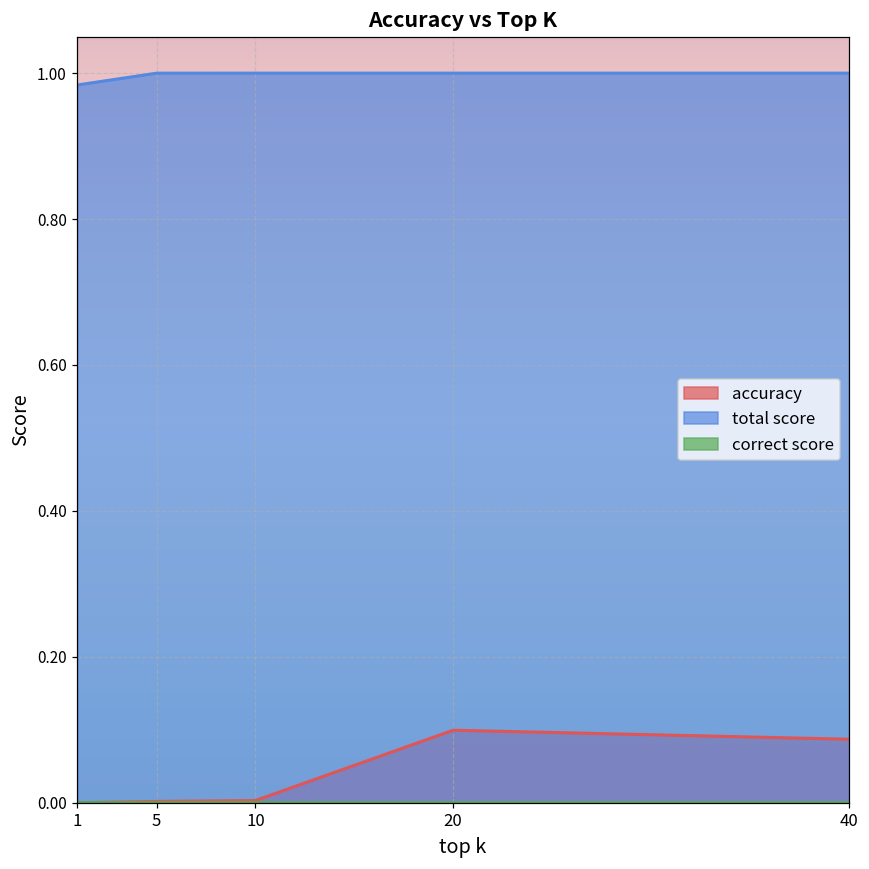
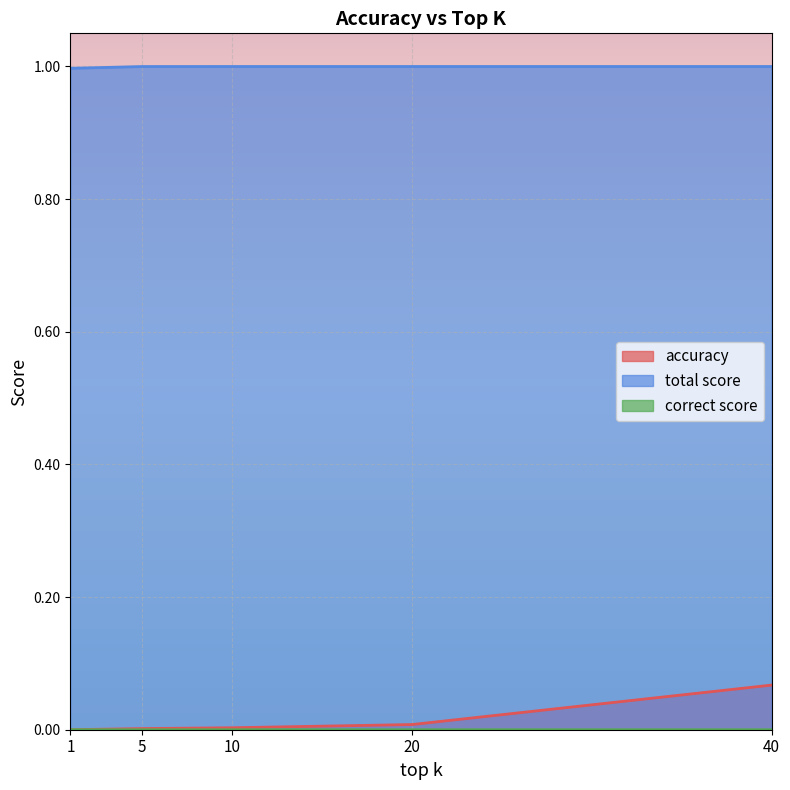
total score, 1: 0.98 -> 1.00
accuracy, 20: 0.10 -> 0.01
accuracy, 40: 0.09 -> 0.07
